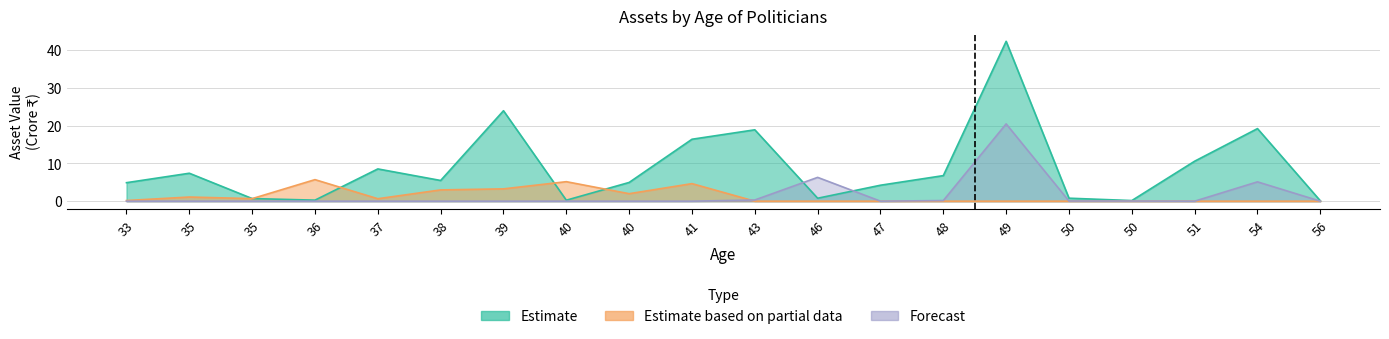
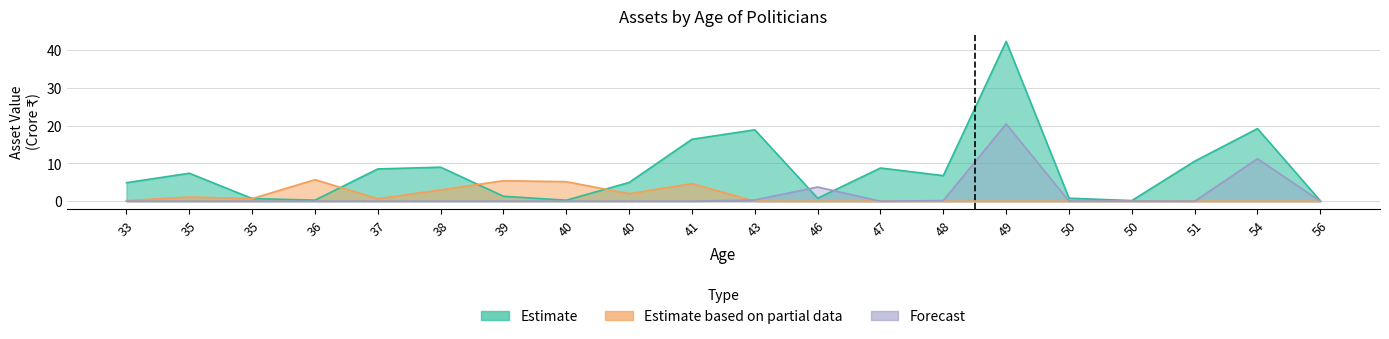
Estimate, 38: 5 -> 9
Estimate, 39: 24 -> 1
Estimate based on partial data, 39: 3 -> 5
Forecast, 46: 6 -> 4
Estimate, 47: 4 -> 9
Forecast, 54: 5 -> 11
